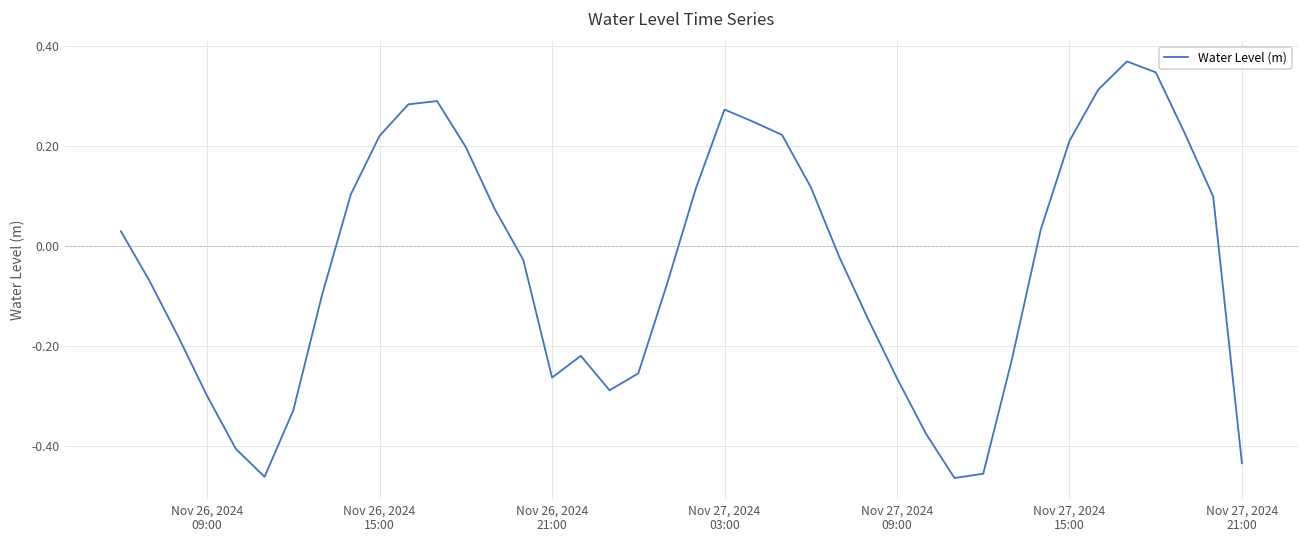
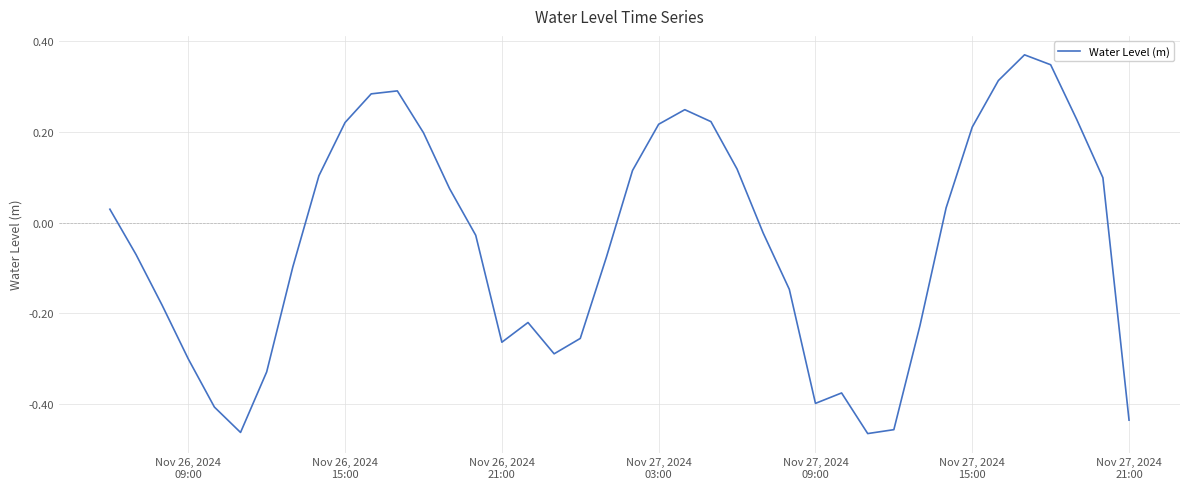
Nov 27, 2024 03:00: 0.27 -> 0.22
Nov 27, 2024 09:00: -0.26 -> -0.40
